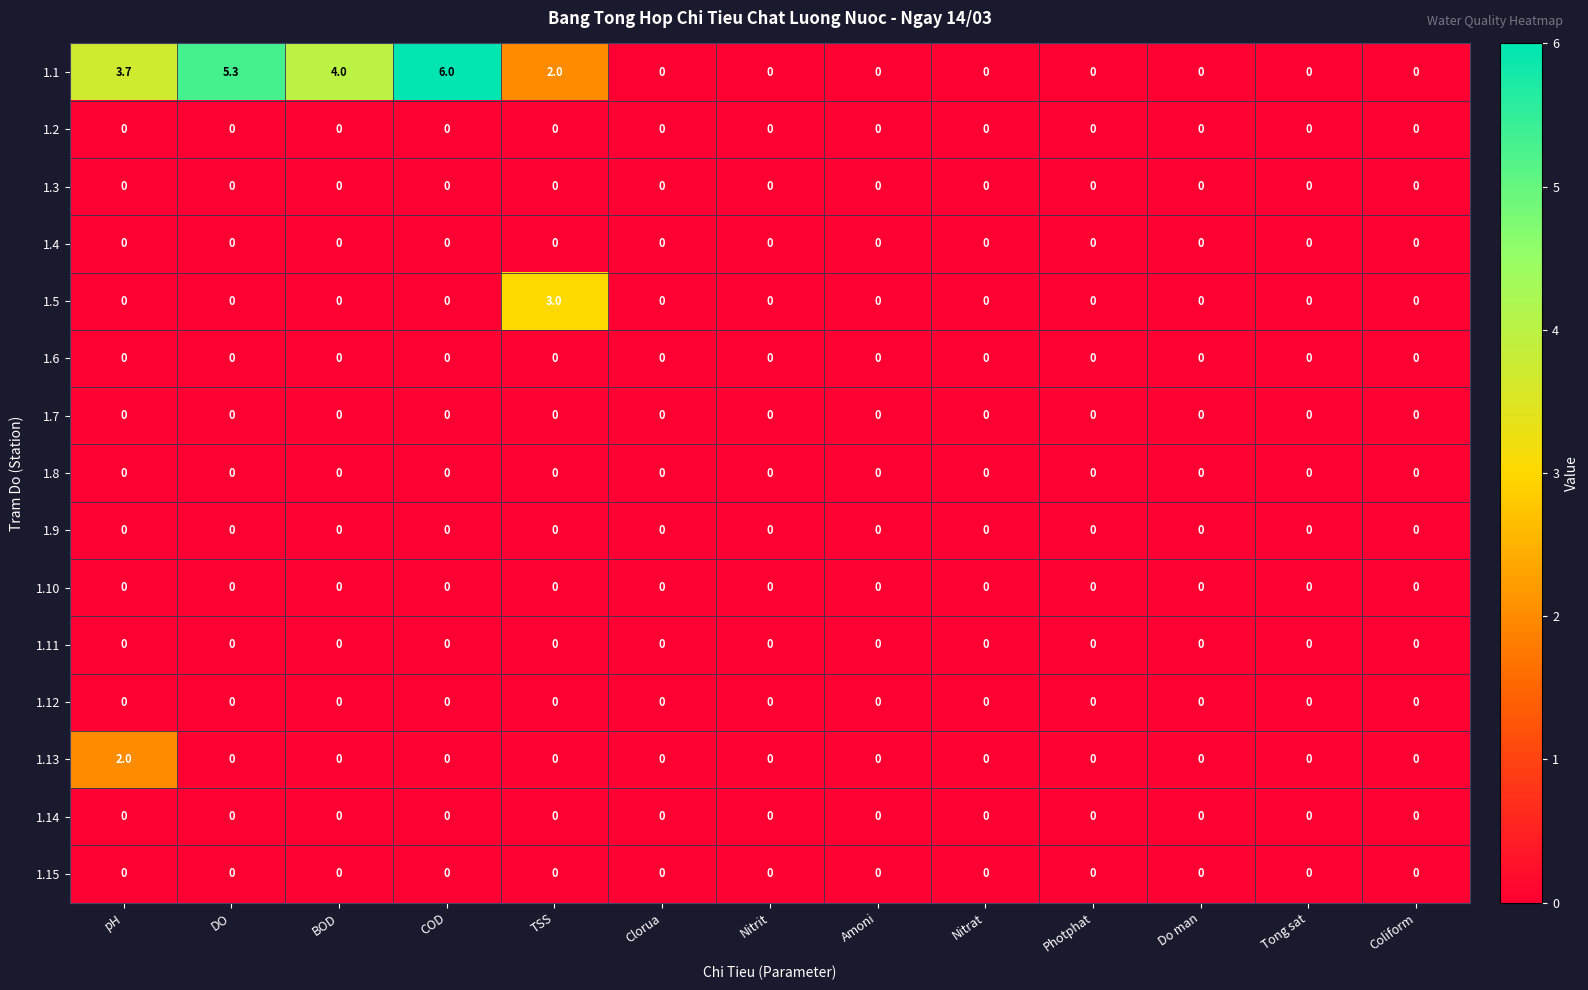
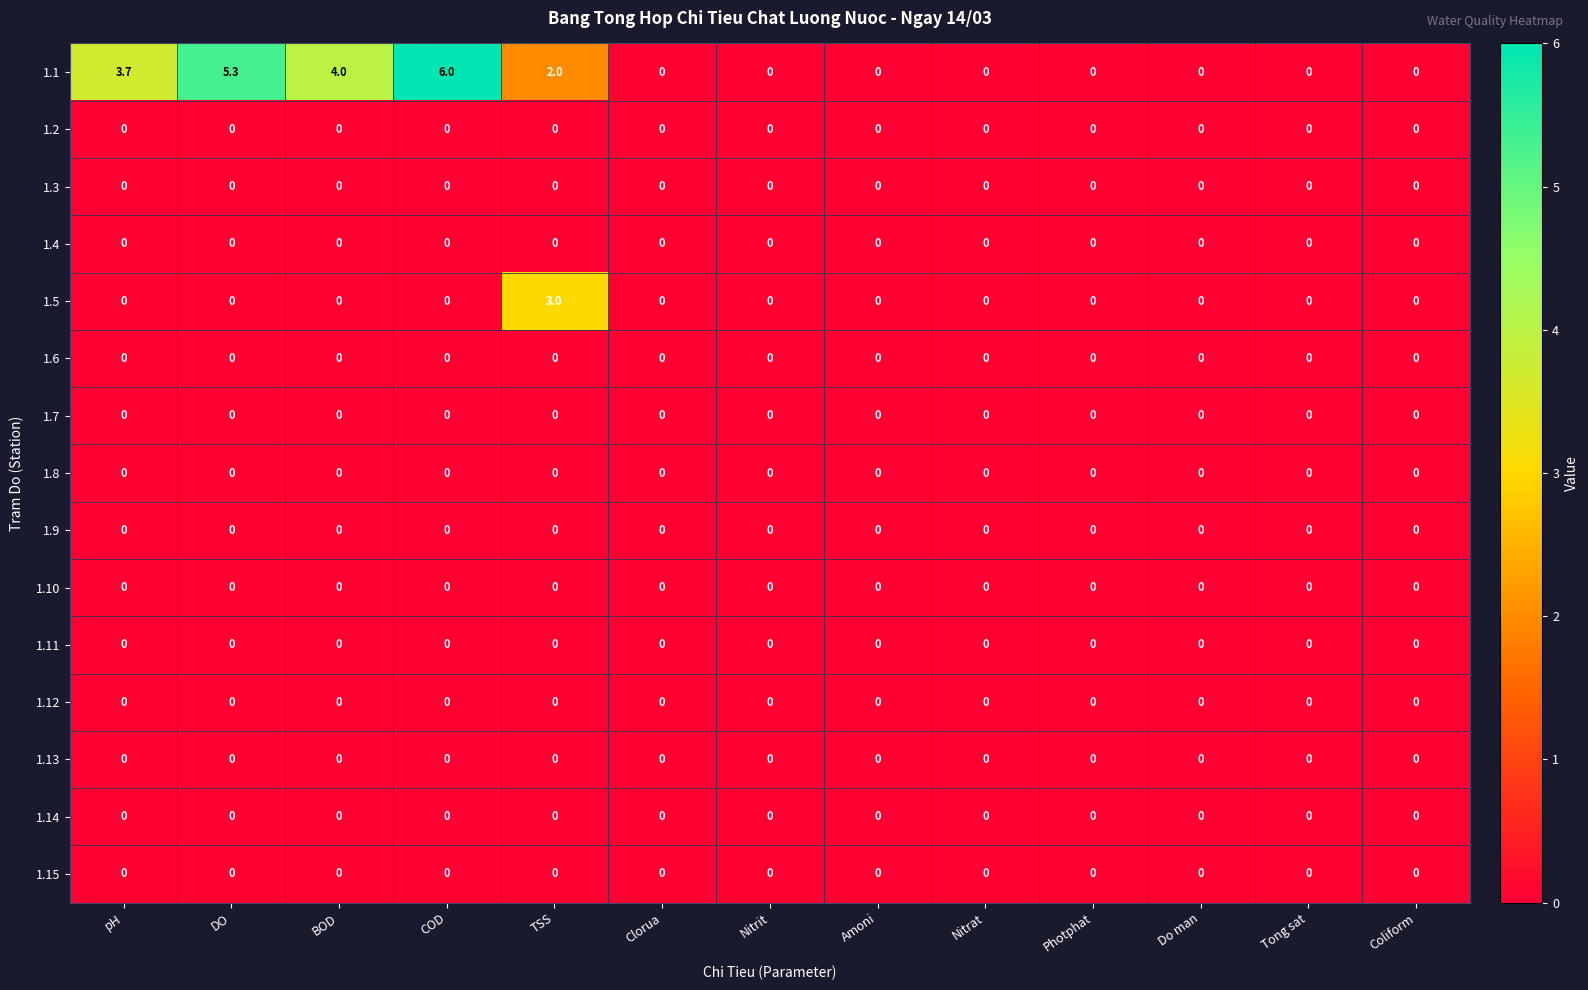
1.13, pH: 2.0 -> 0
